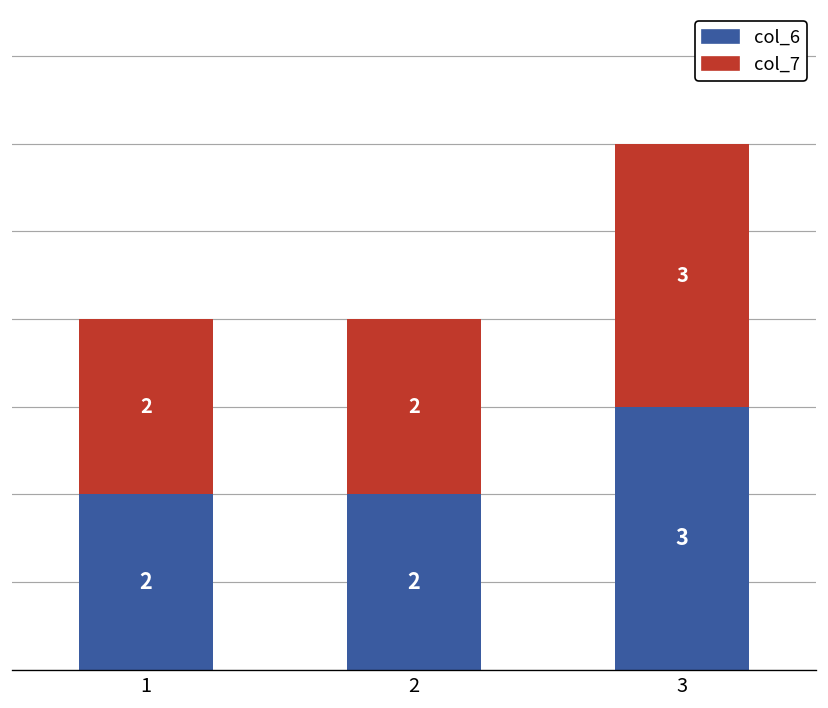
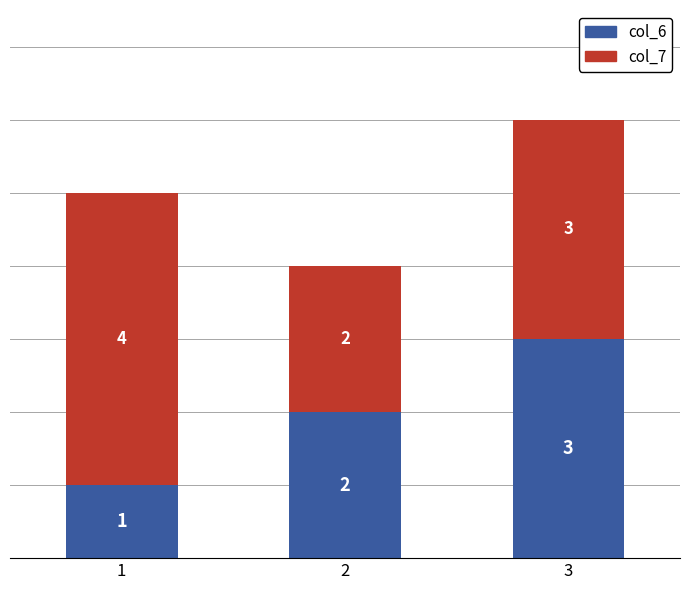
col_6, 1: 2 -> 1
col_7, 1: 2 -> 4
